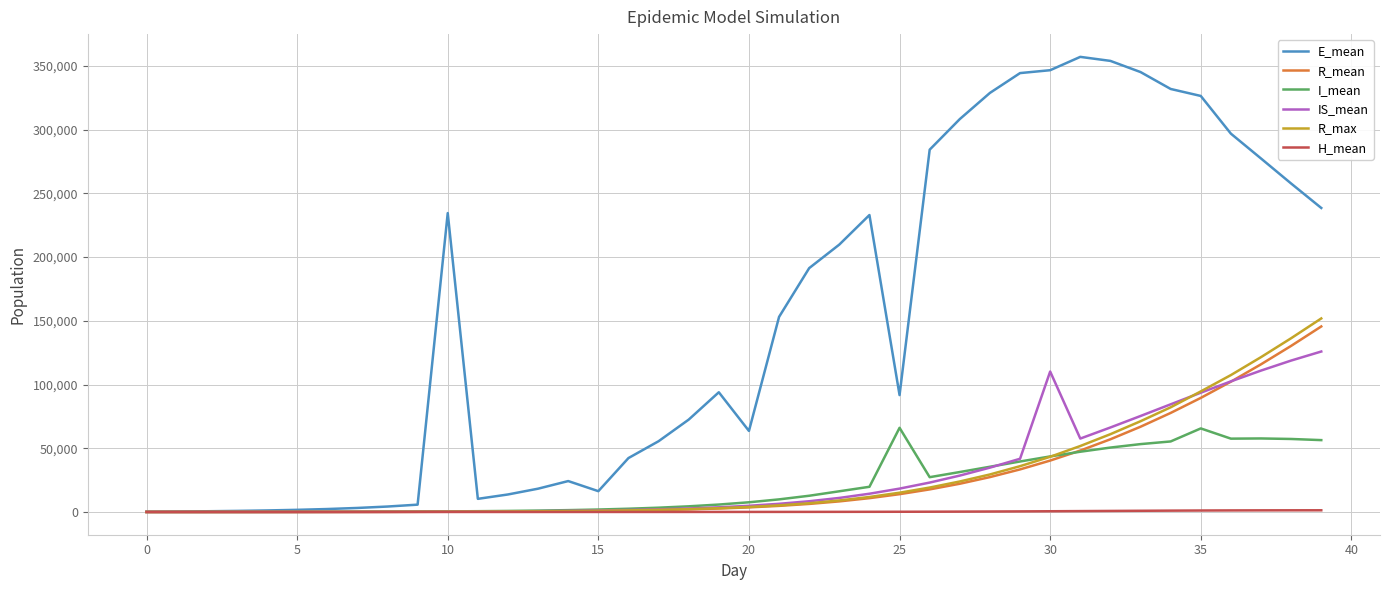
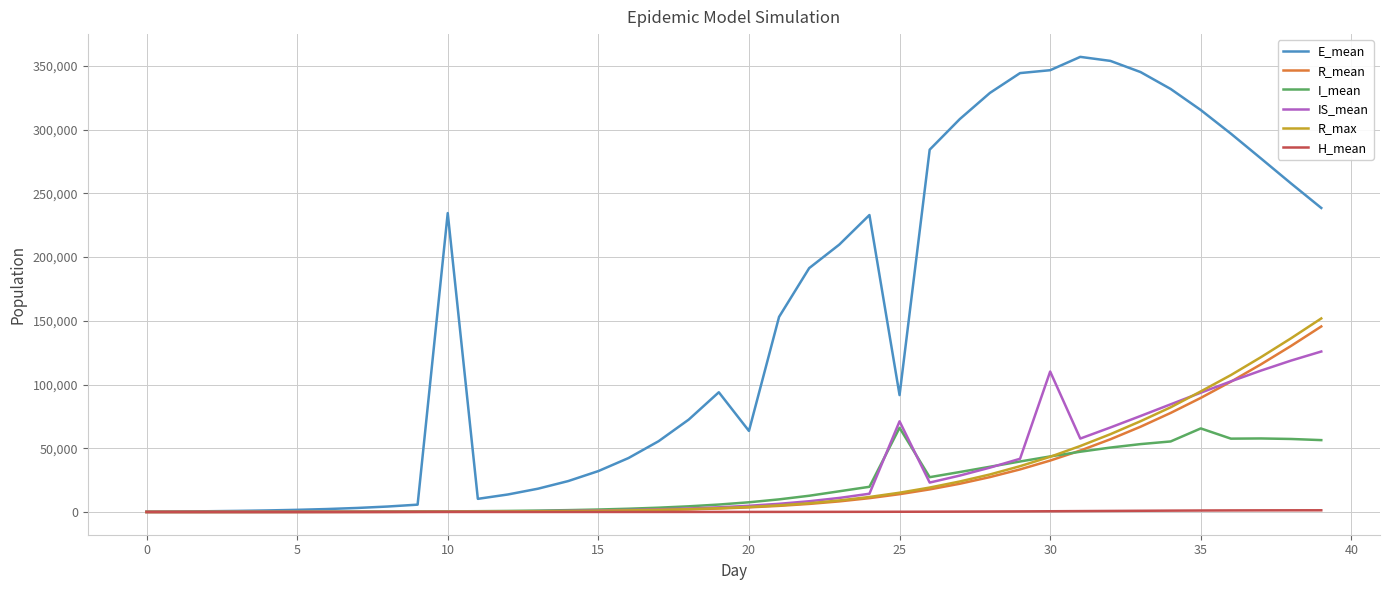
E_mean, 15: 16,000 -> 32,000
IS_mean, 25: 18,000 -> 71,000
E_mean, 35: 326,000 -> 315,000
